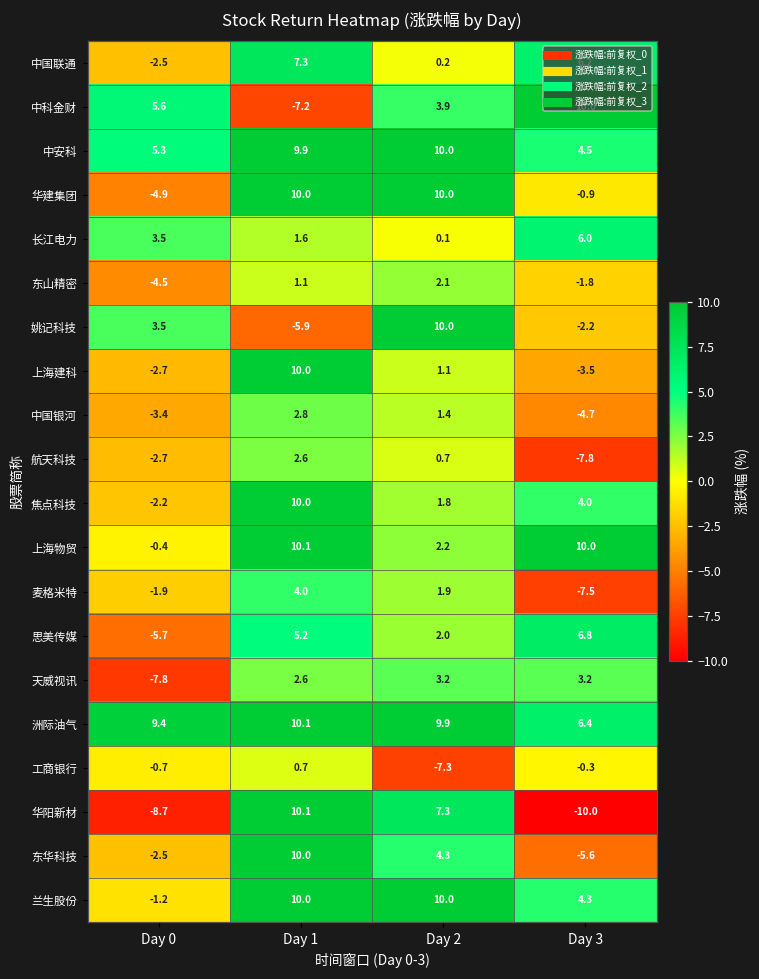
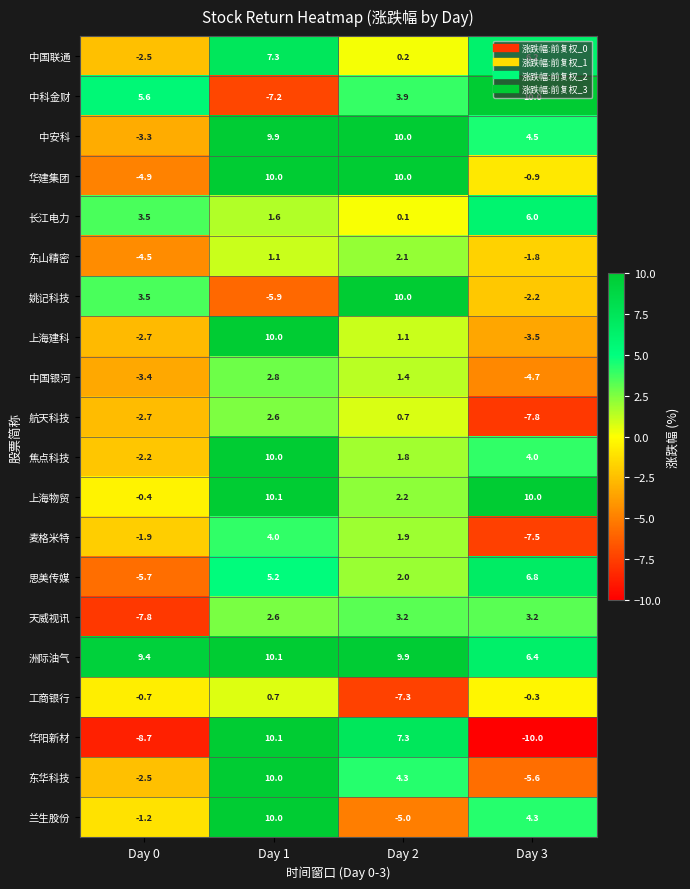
中安科, Day 0: 5.3 -> -3.3
兰生股份, Day 2: 10.0 -> -5.0
